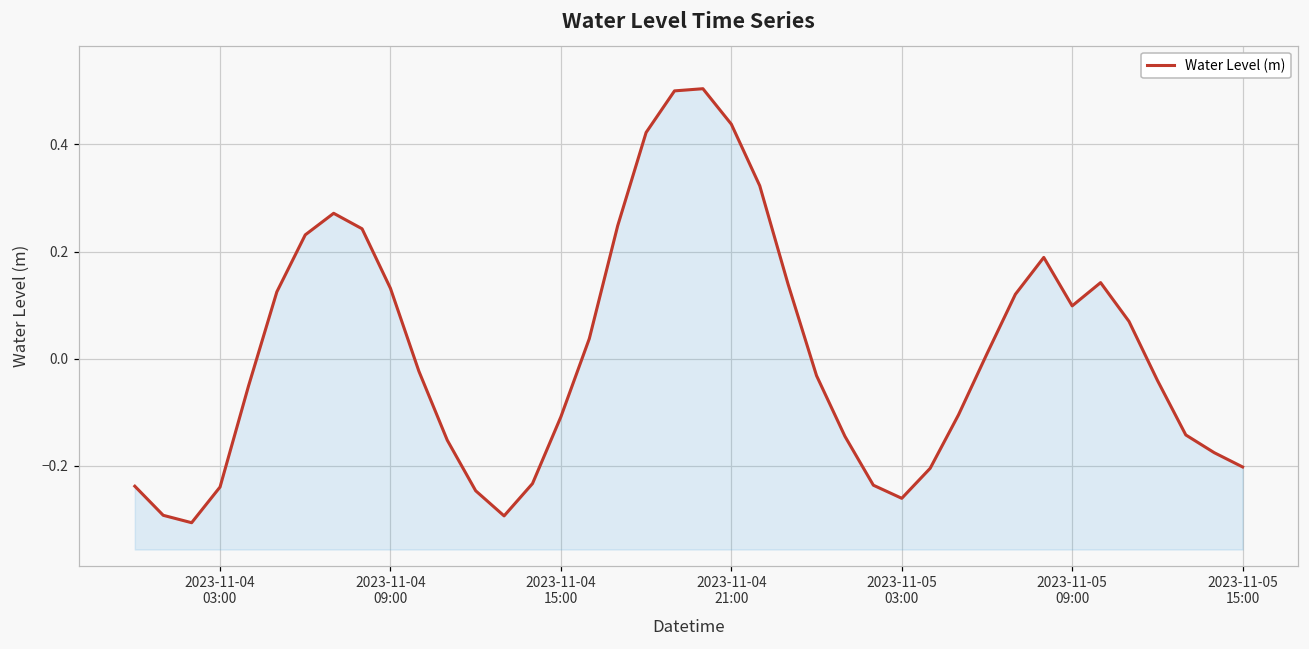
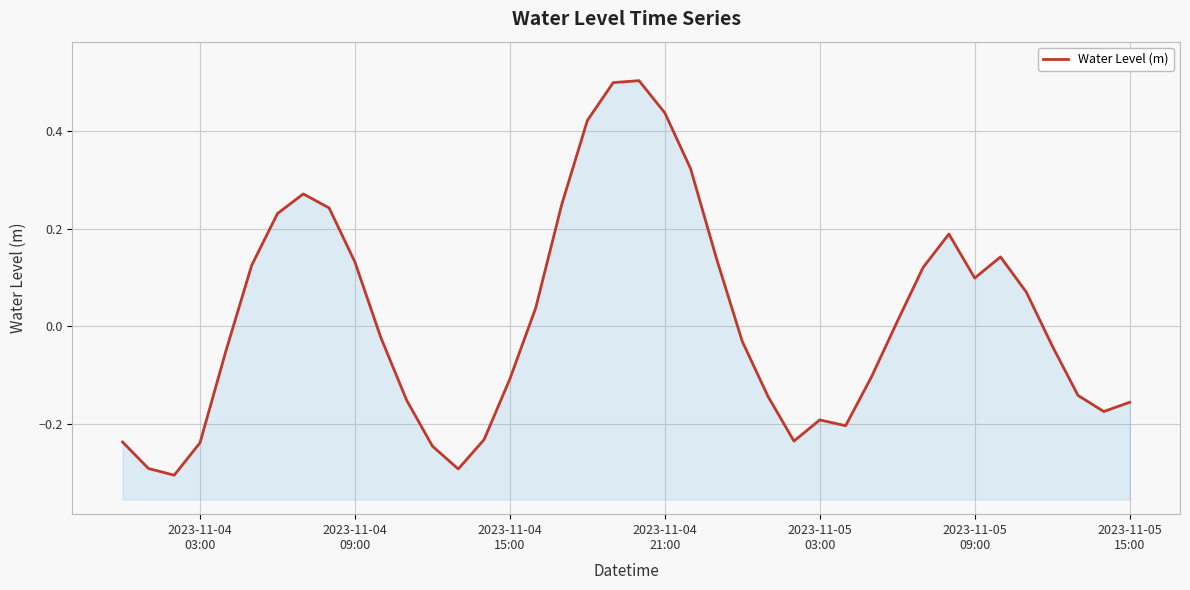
2023-11-05 03:00: -0.26 -> -0.19
2023-11-05 15:00: -0.20 -> -0.16
